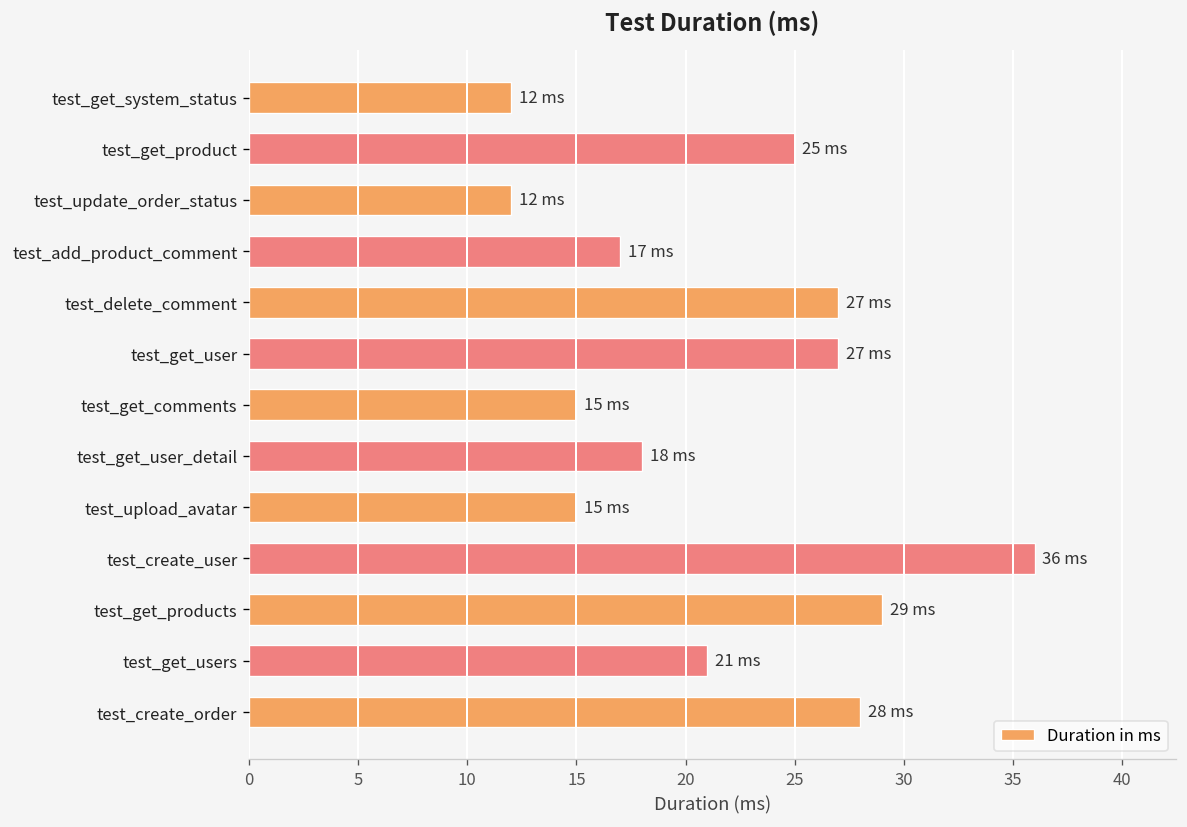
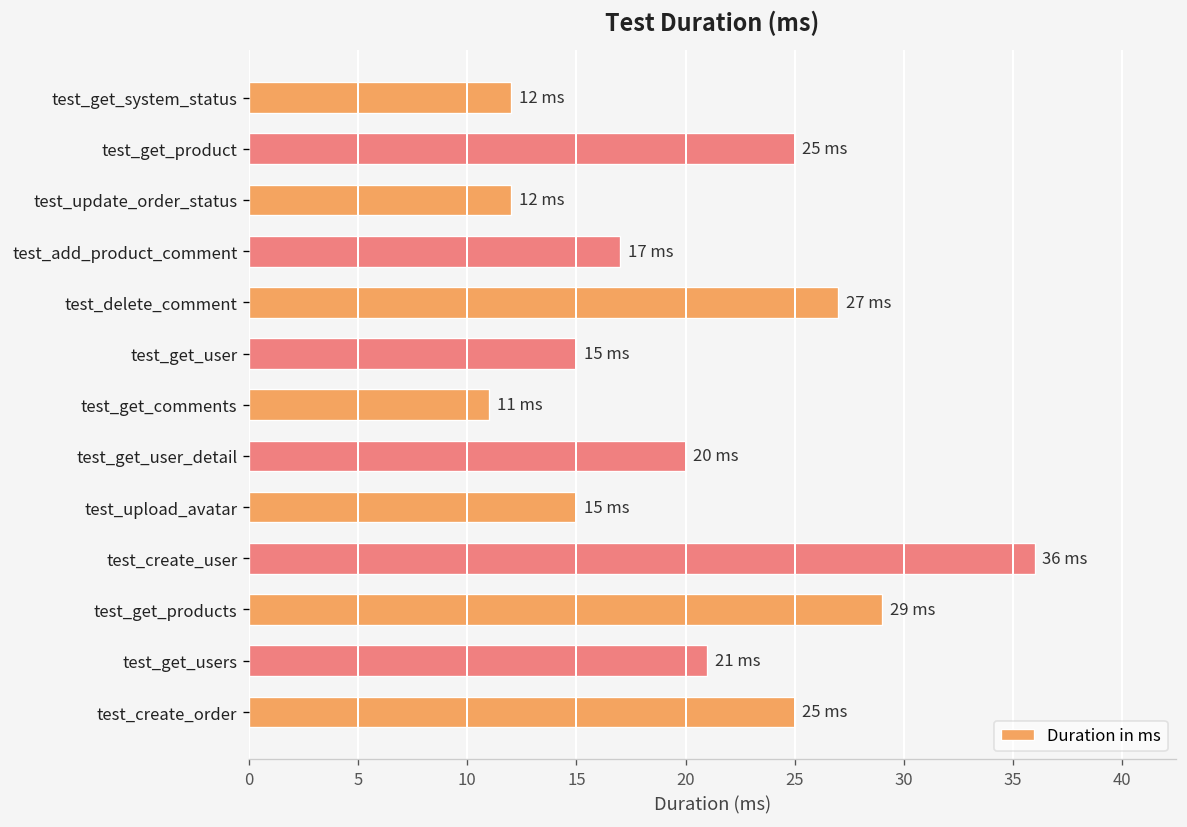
test_get_user: 27 -> 15
test_get_comments: 15 -> 11
test_get_user_detail: 18 -> 20
test_create_order: 28 -> 25
